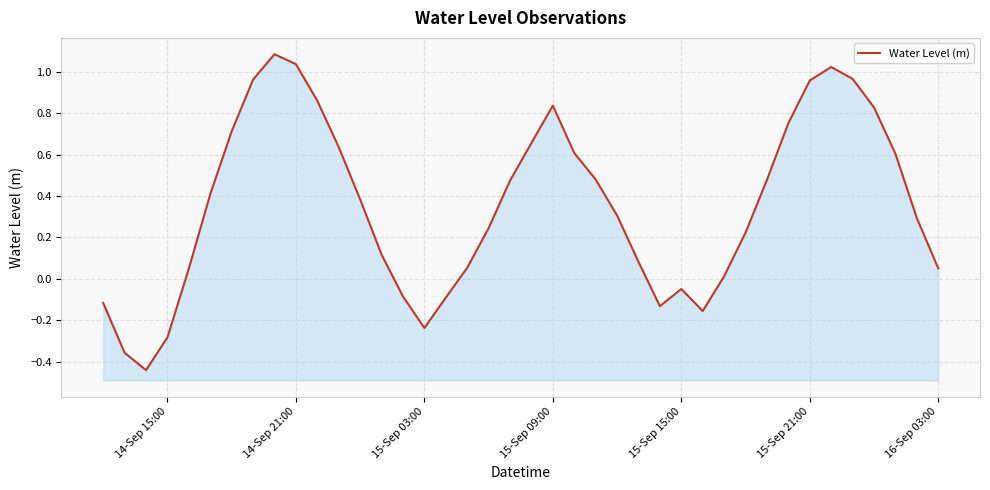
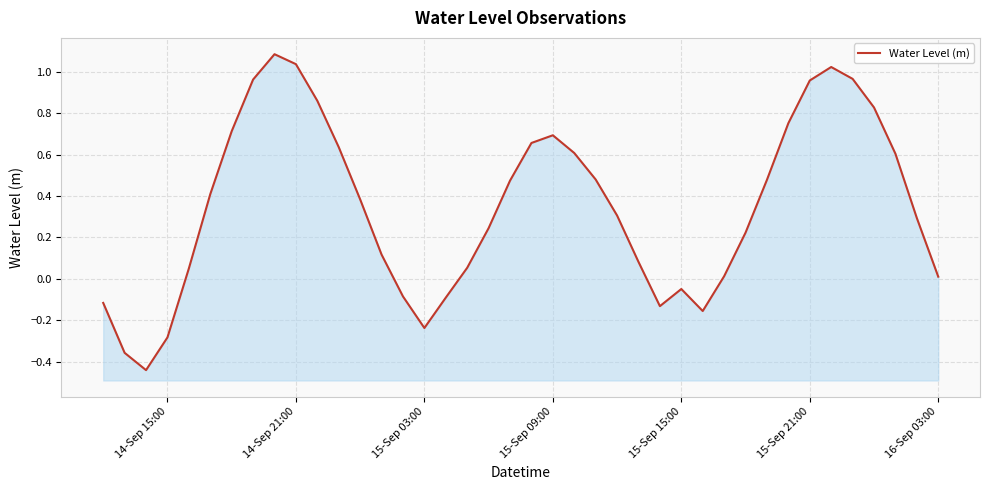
15-Sep 09:00: 0.84 -> 0.69
16-Sep 03:00: 0.05 -> 0.01
